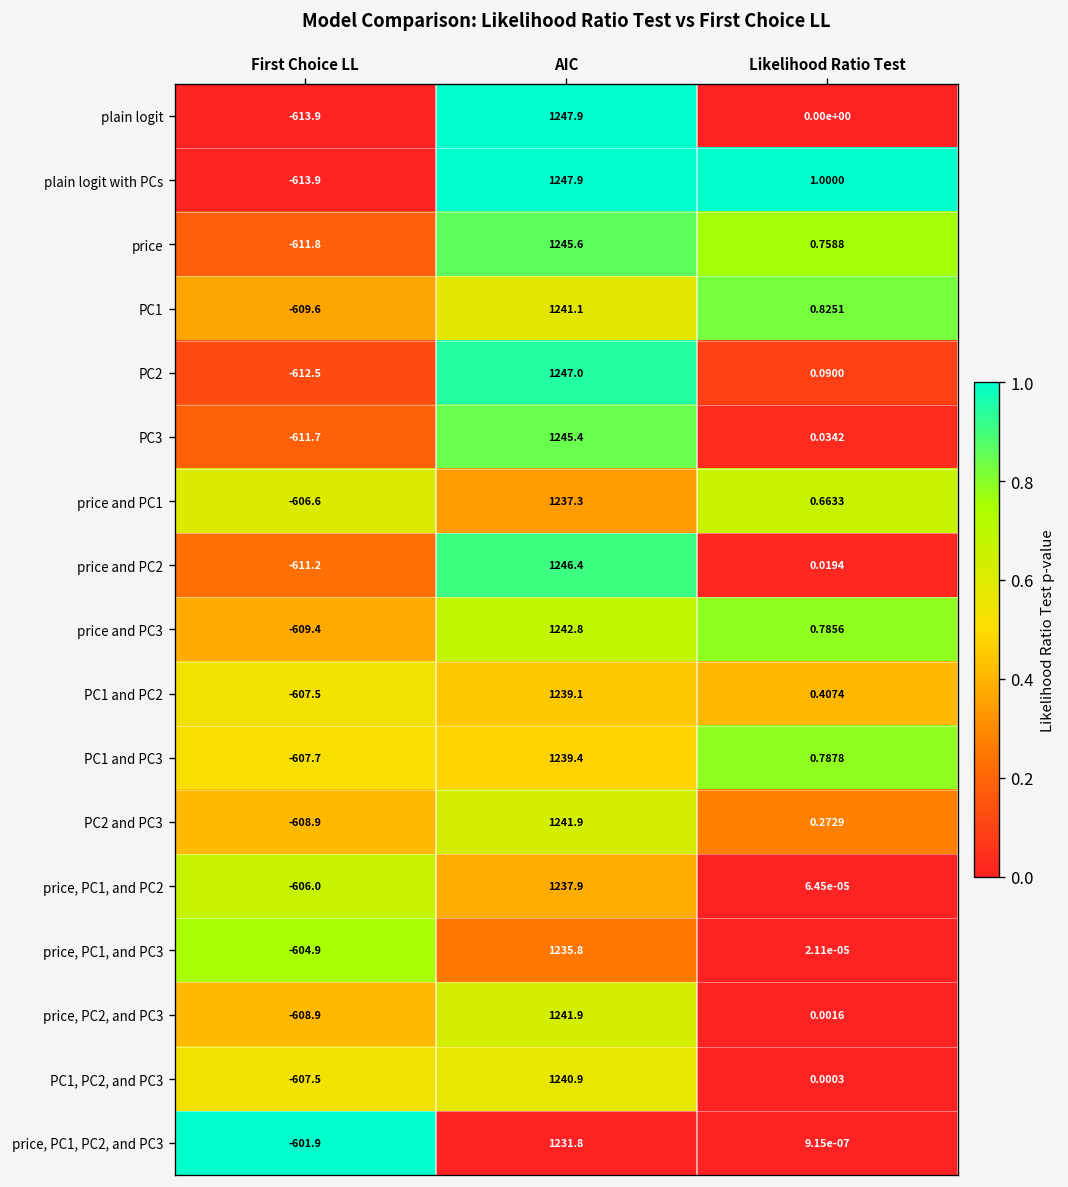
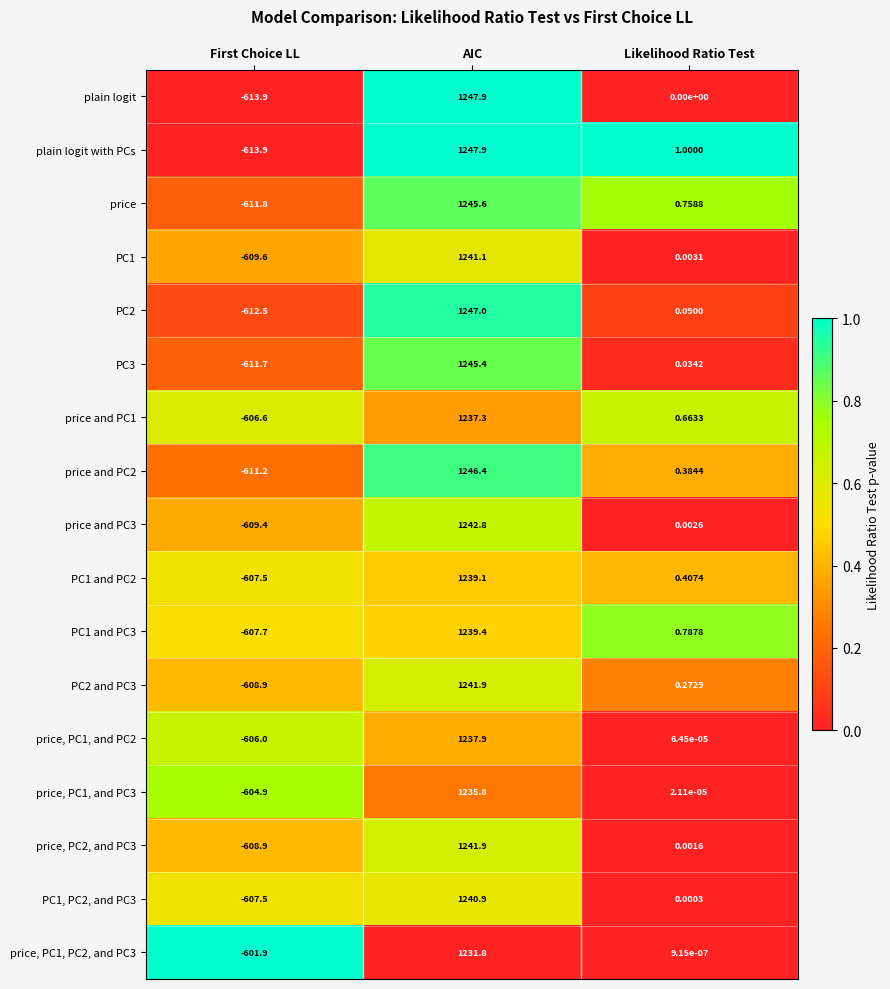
PC1, Likelihood Ratio Test: 0.8251 -> 0.0031
price and PC2, Likelihood Ratio Test: 0.0194 -> 0.3844
price and PC3, Likelihood Ratio Test: 0.7856 -> 0.0026
